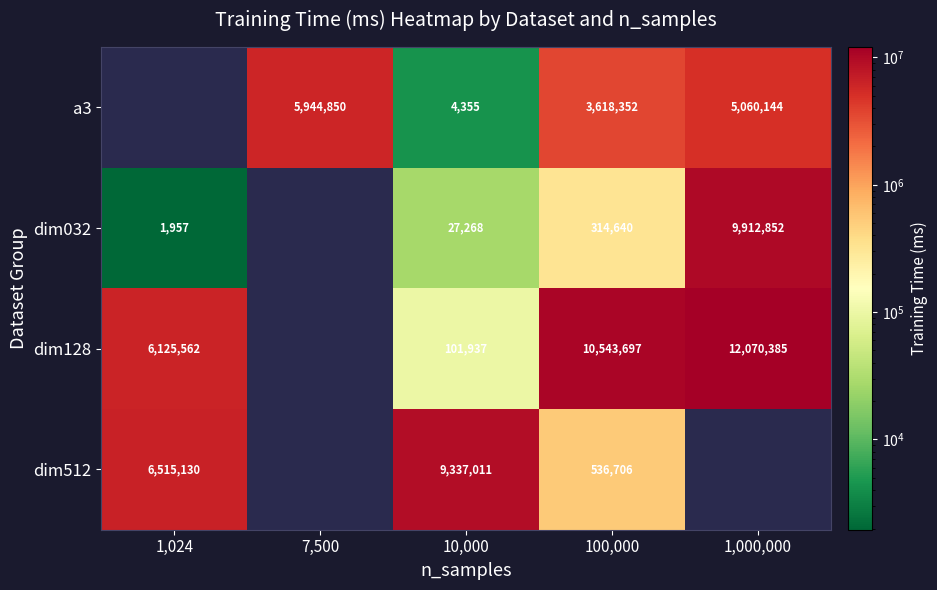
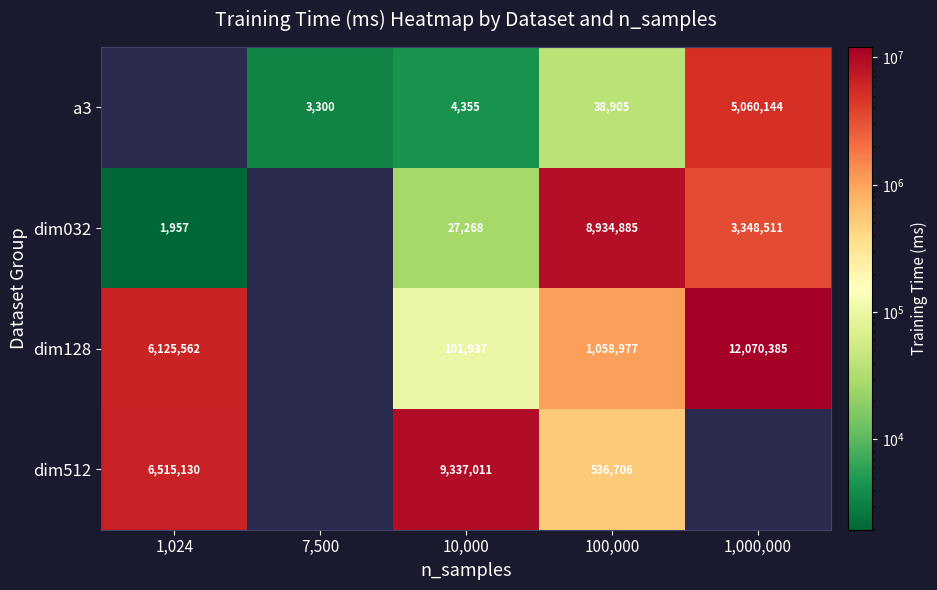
a3, 7,500: 5,944,850 -> 3,300
a3, 100,000: 3,618,352 -> 38,905
dim032, 100,000: 314,640 -> 8,934,885
dim032, 1,000,000: 9,912,852 -> 3,348,511
dim128, 100,000: 10,543,697 -> 1,058,977
